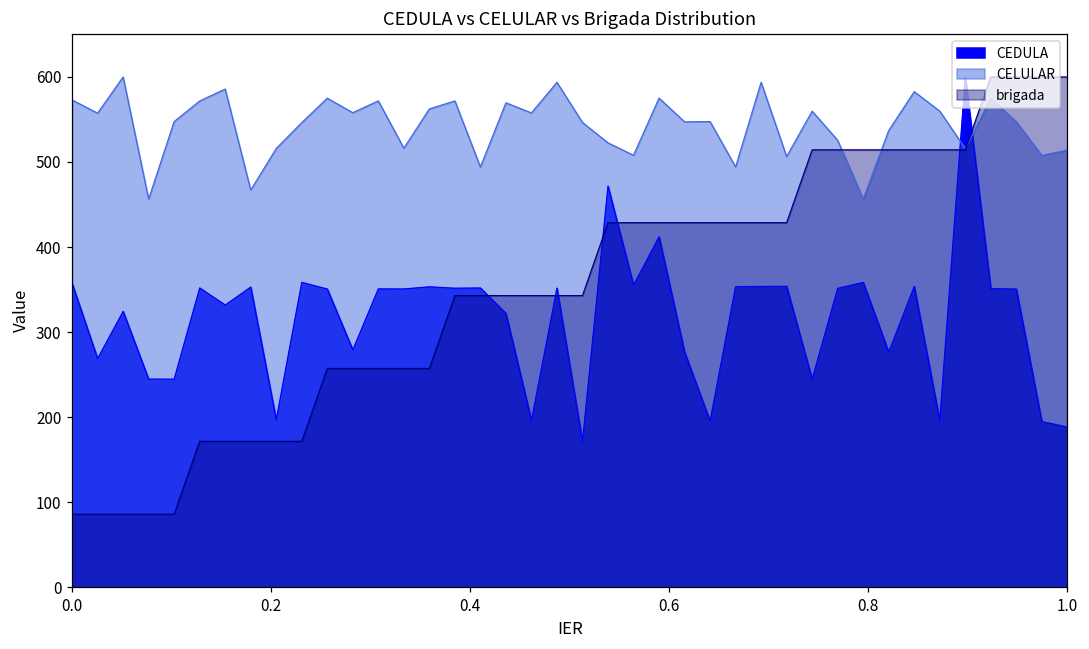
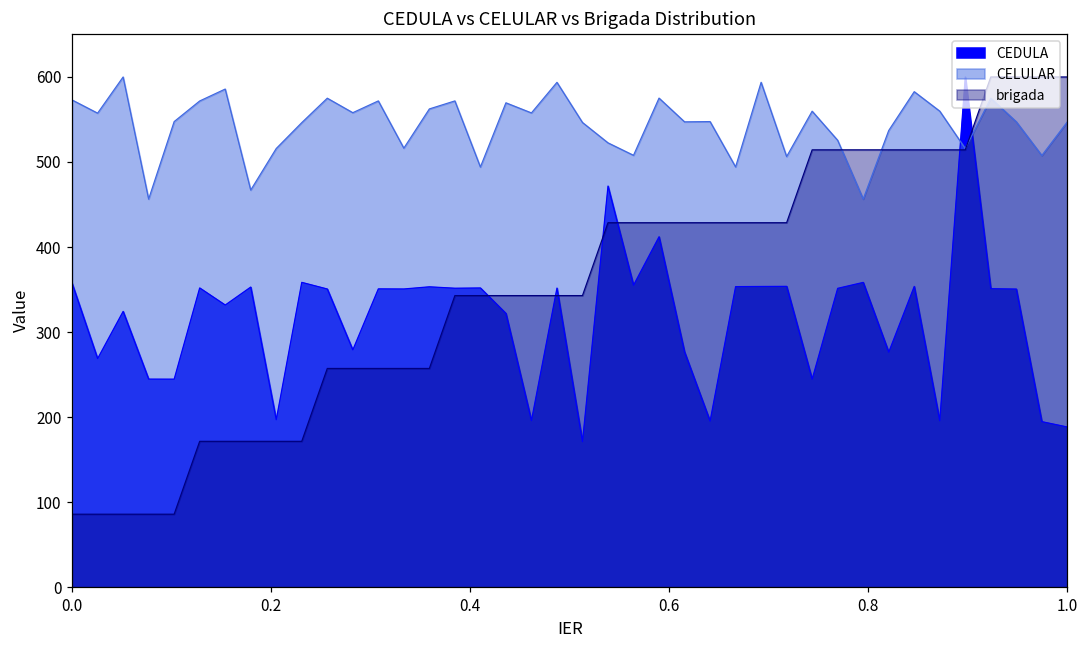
CELULAR, 1.0: 510 -> 550
